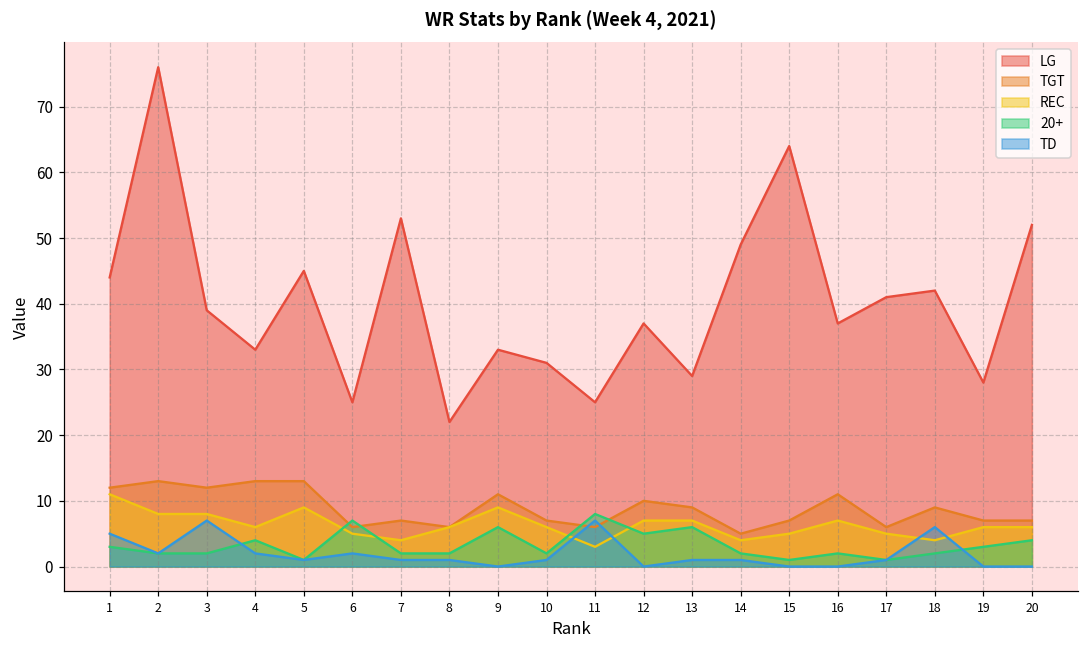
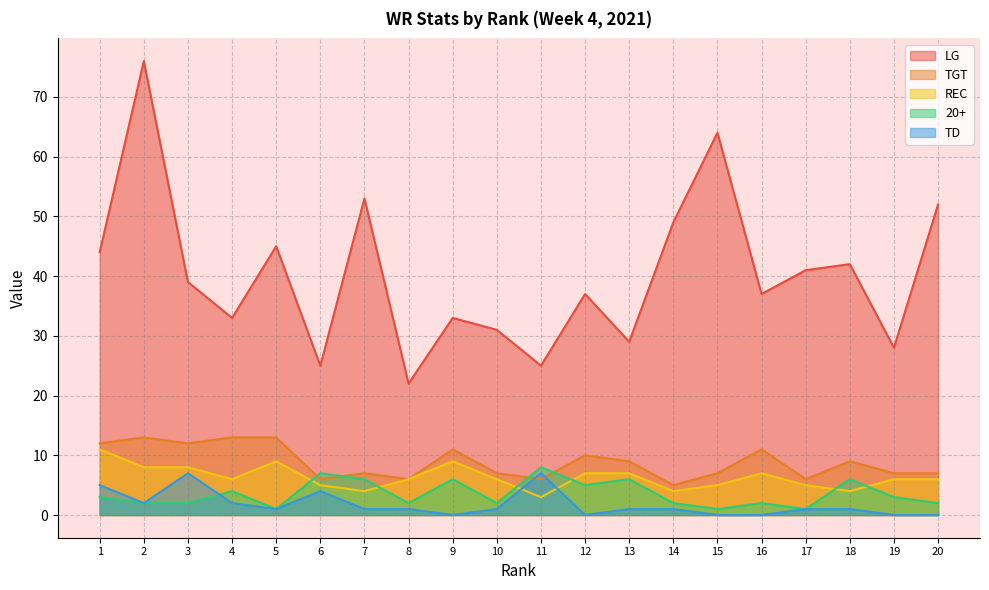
TD, 6: 2 -> 4
20+, 7: 2 -> 6
20+, 18: 2 -> 6
TD, 18: 6 -> 1
20+, 20: 4 -> 2
